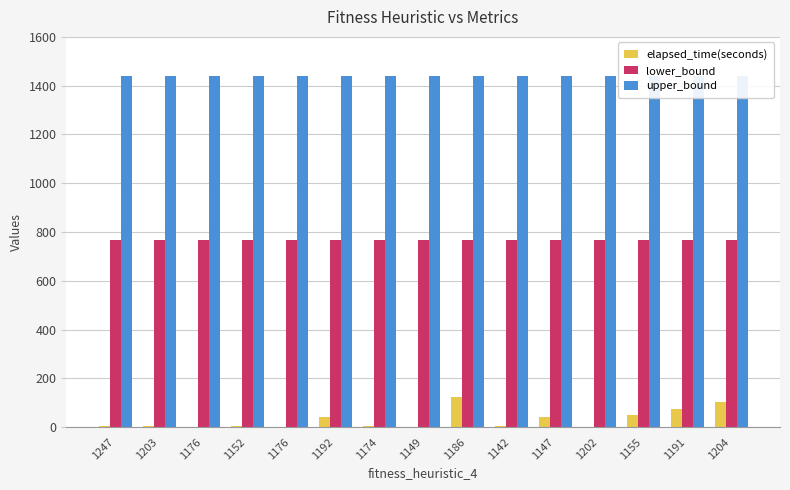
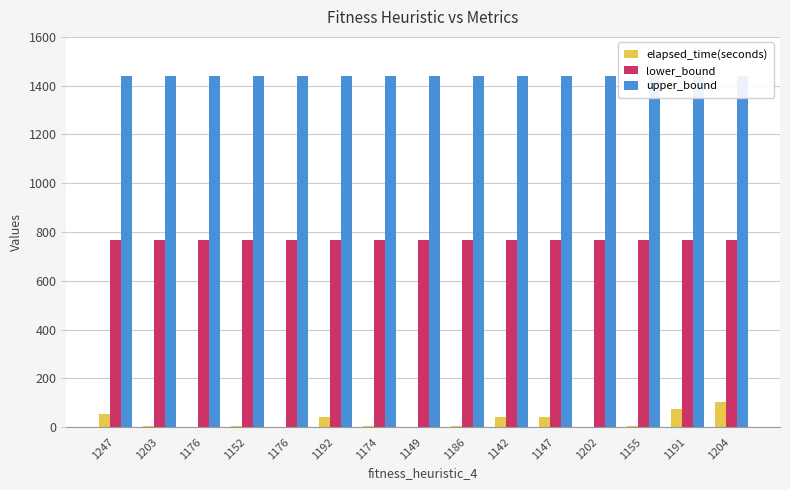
elapsed_time(seconds), 1247: 0 -> 50
elapsed_time(seconds), 1186: 120 -> 0
elapsed_time(seconds), 1142: 0 -> 40
elapsed_time(seconds), 1155: 50 -> 0
